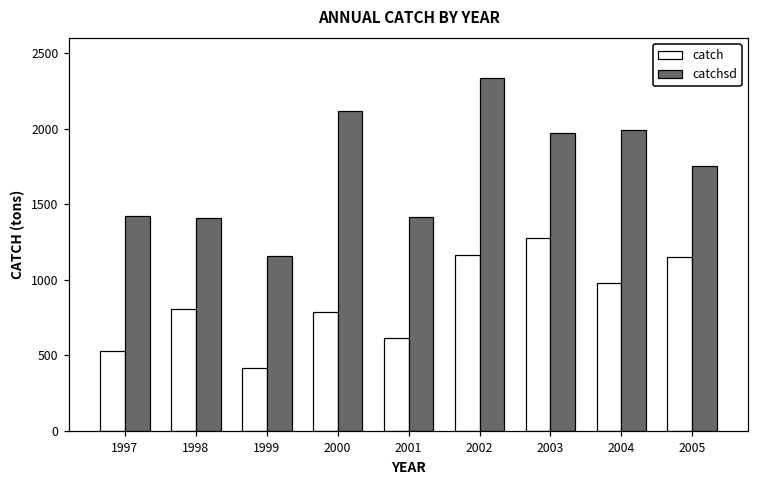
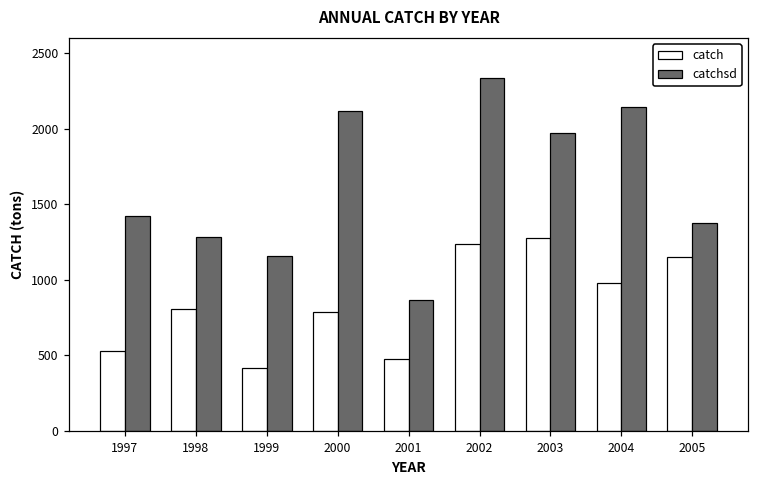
catchsd, 1998: 1410 -> 1290
catch, 2001: 620 -> 480
catchsd, 2001: 1420 -> 870
catch, 2002: 1170 -> 1230
catchsd, 2004: 1990 -> 2140
catchsd, 2005: 1750 -> 1380
